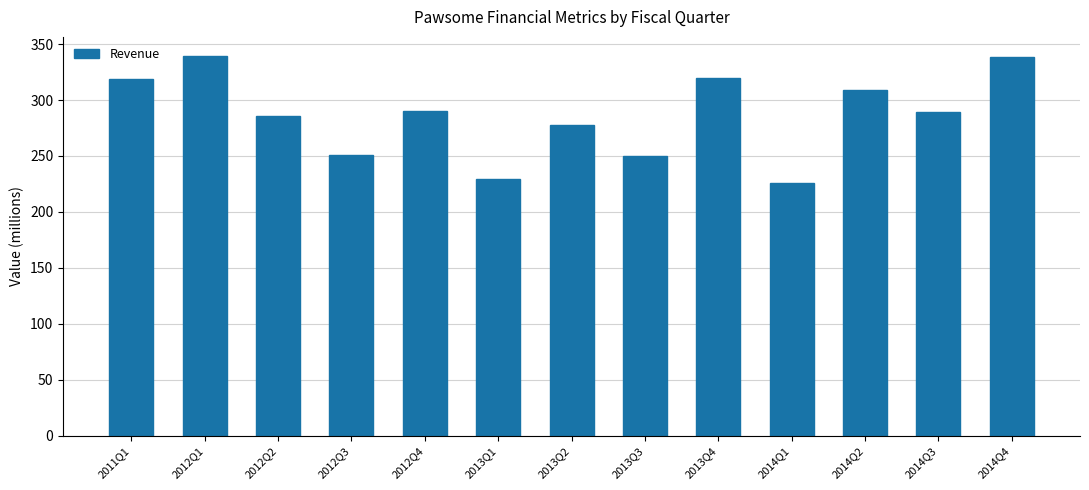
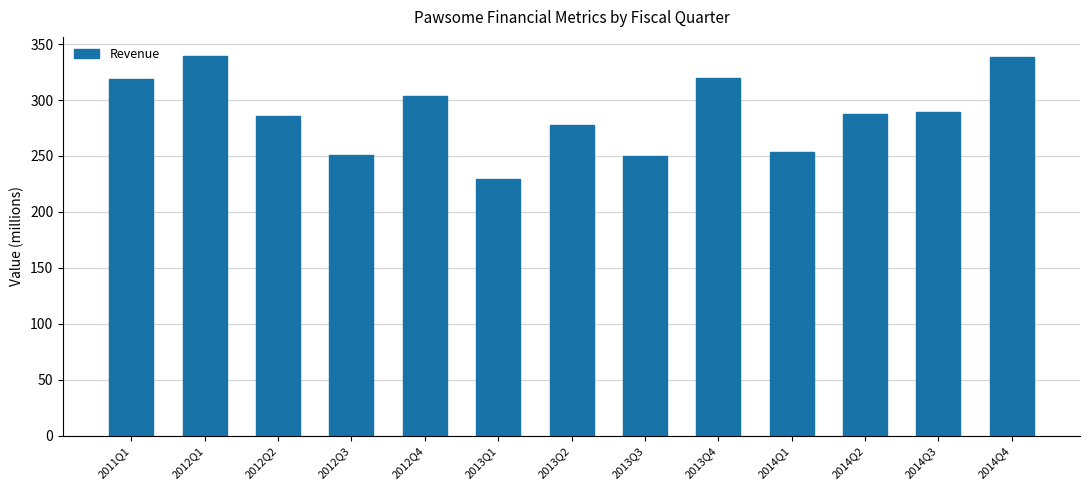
2012Q4: 290 -> 304
2014Q1: 226 -> 254
2014Q2: 309 -> 288
